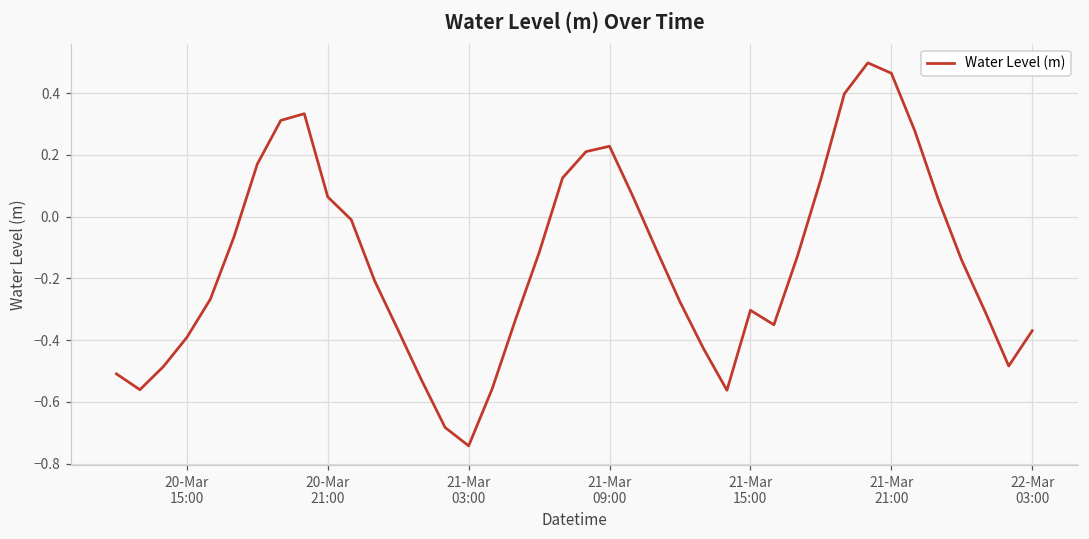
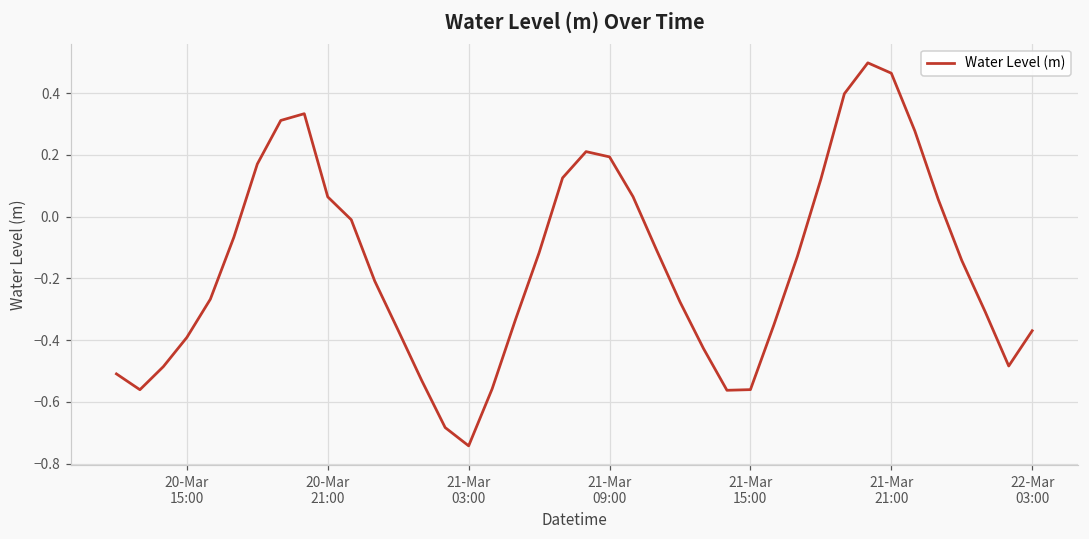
21-Mar 09:00: 0.23 -> 0.19
21-Mar 15:00: -0.30 -> -0.56
